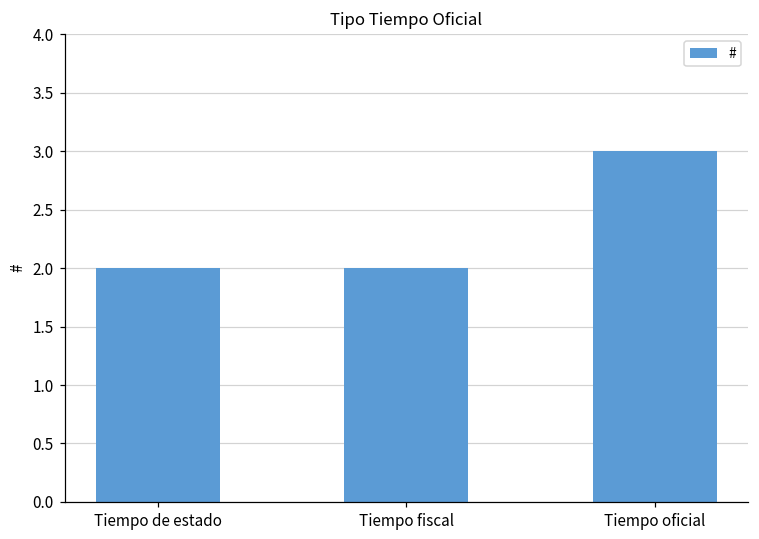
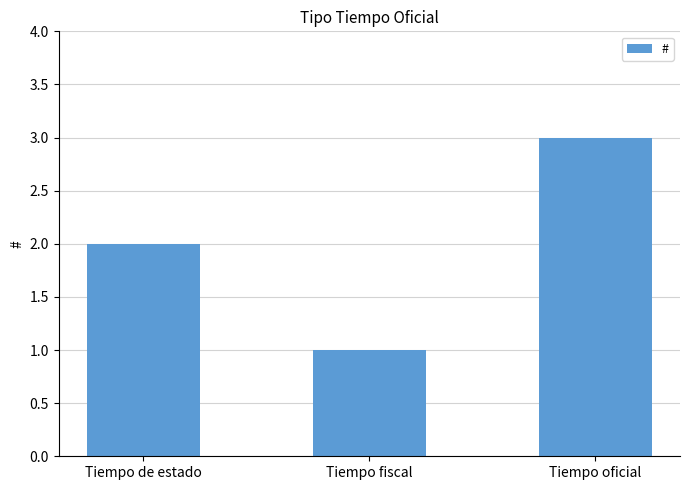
Tiempo fiscal: 2 -> 1
